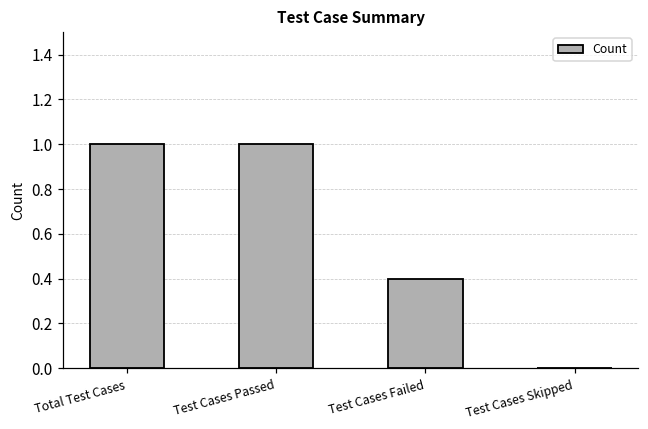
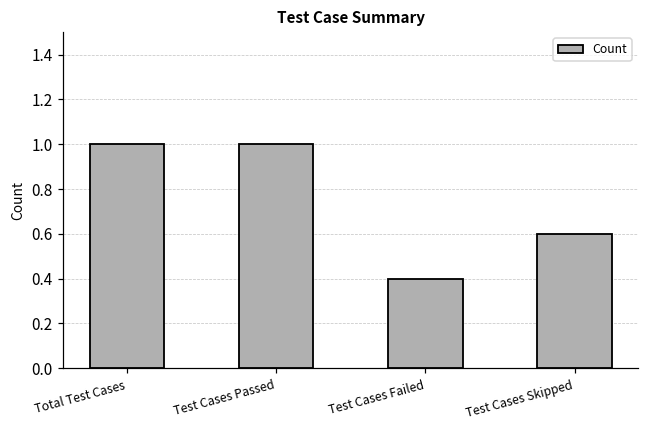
Test Cases Skipped: 0.0 -> 0.6
